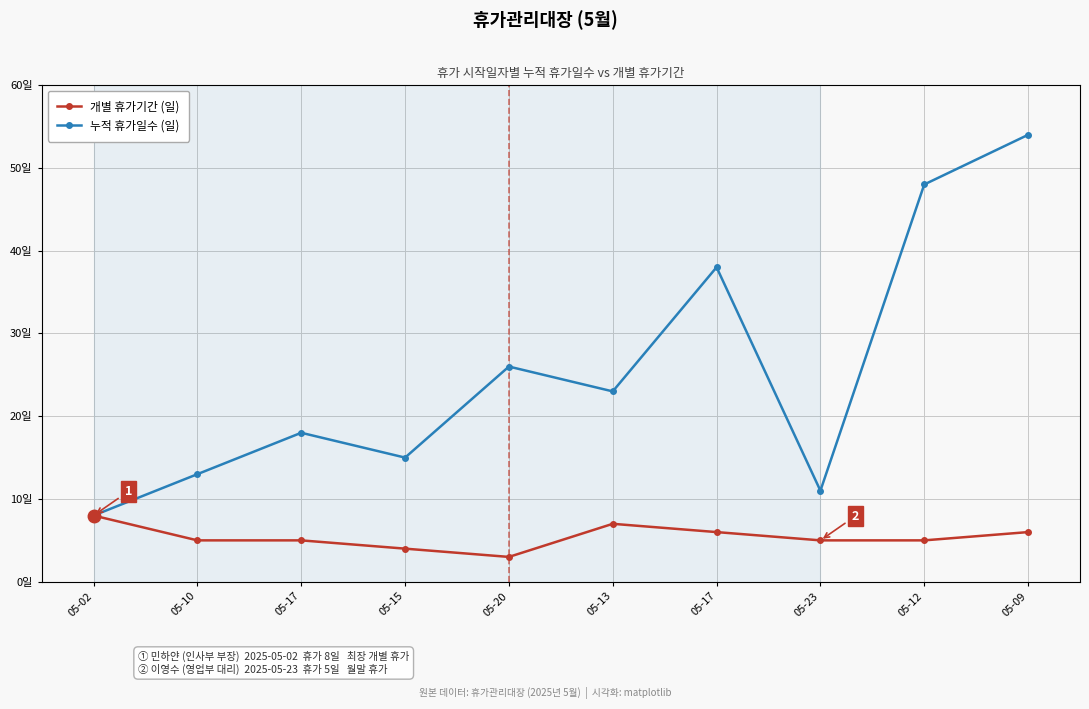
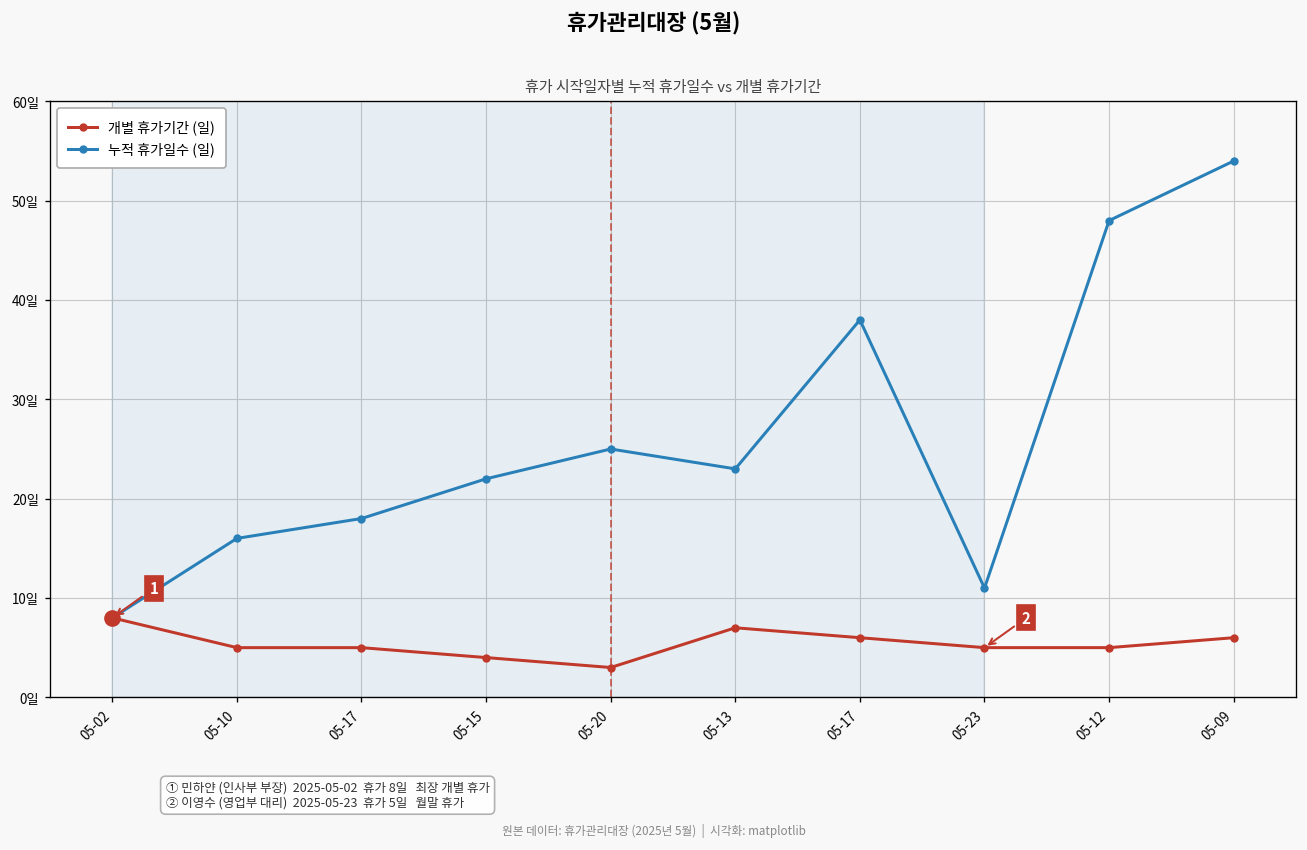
누적 휴가일수 (일), 05-10: 13일 -> 16일
누적 휴가일수 (일), 05-15: 15일 -> 22일
누적 휴가일수 (일), 05-20: 26일 -> 25일
